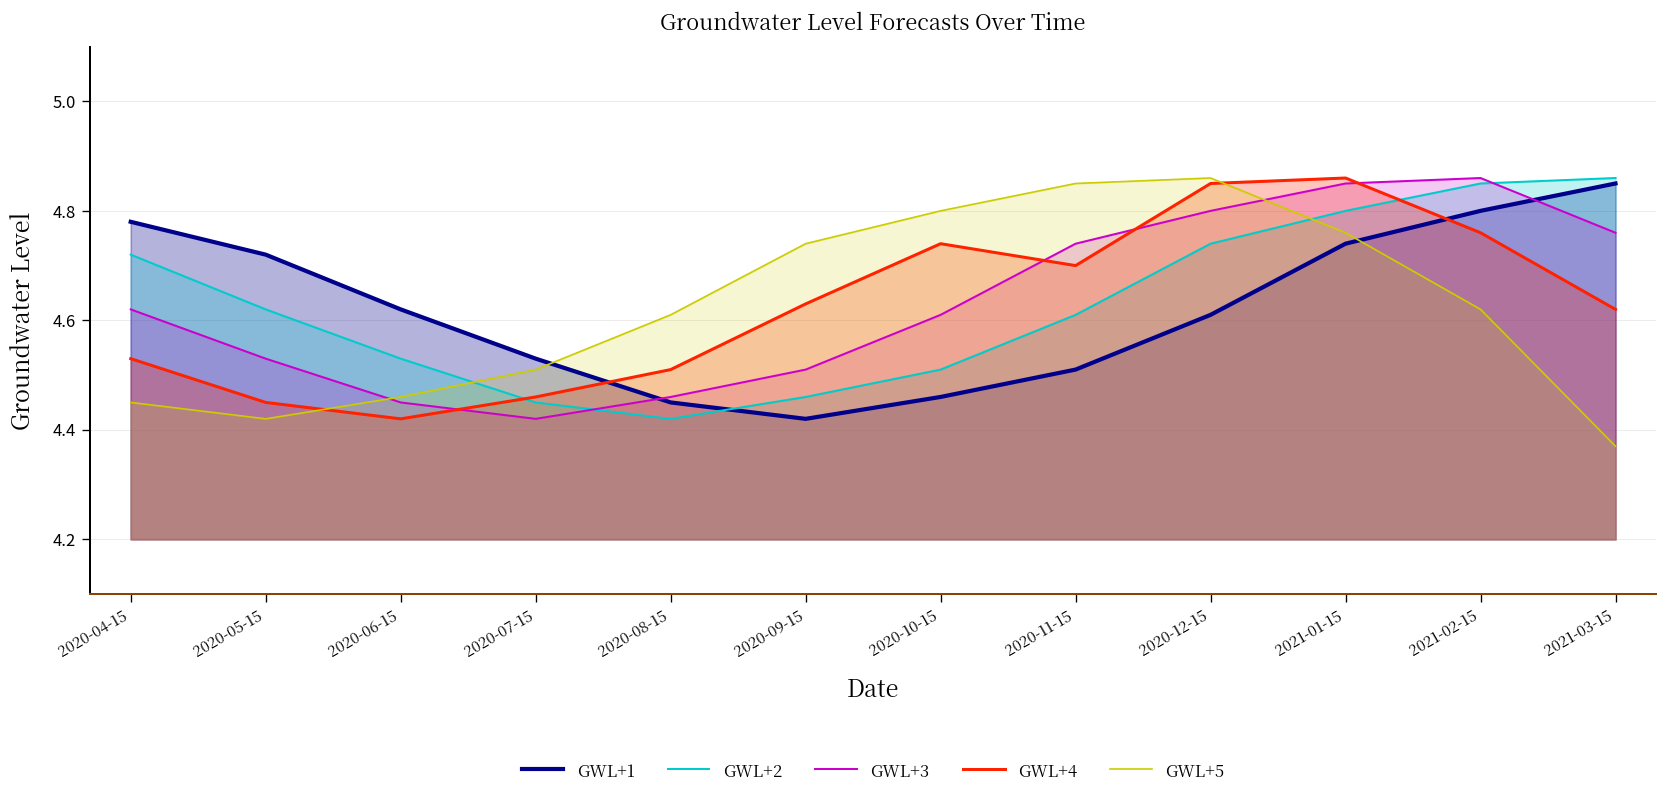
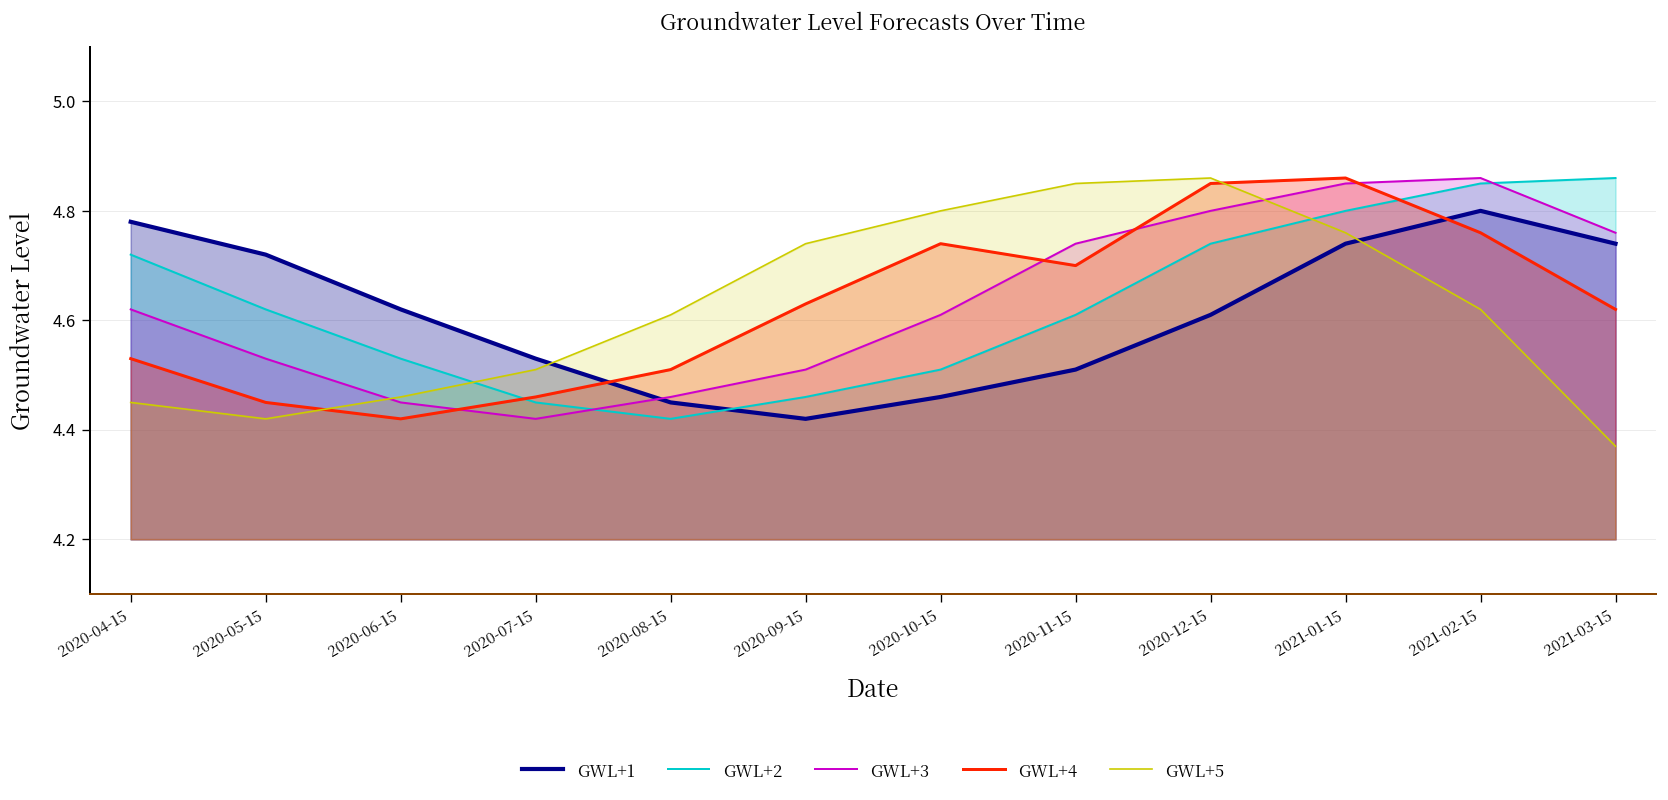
GWL+1, 2021-03-15: 4.85 -> 4.74
